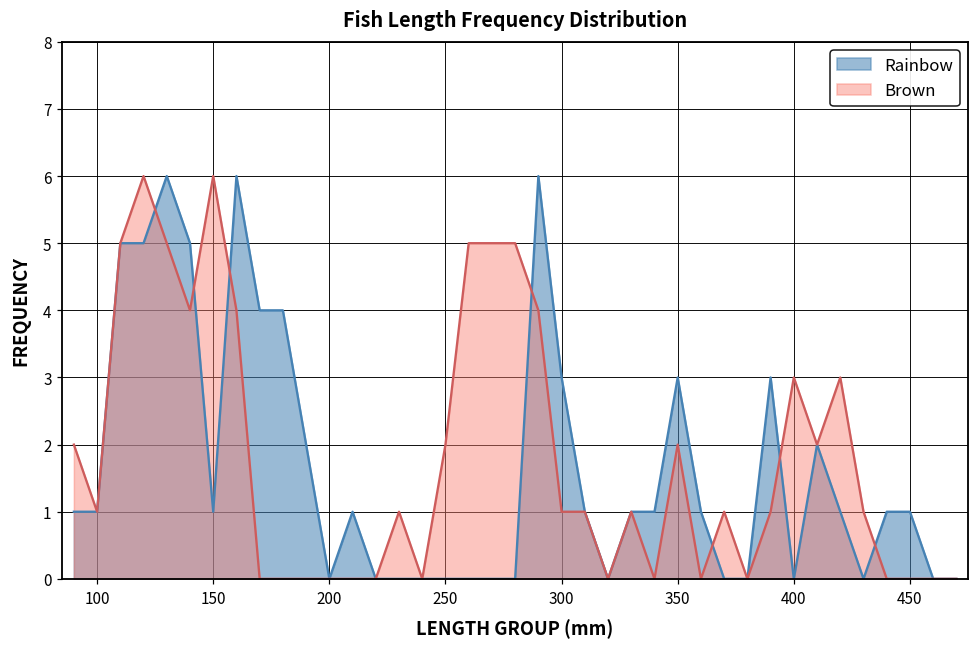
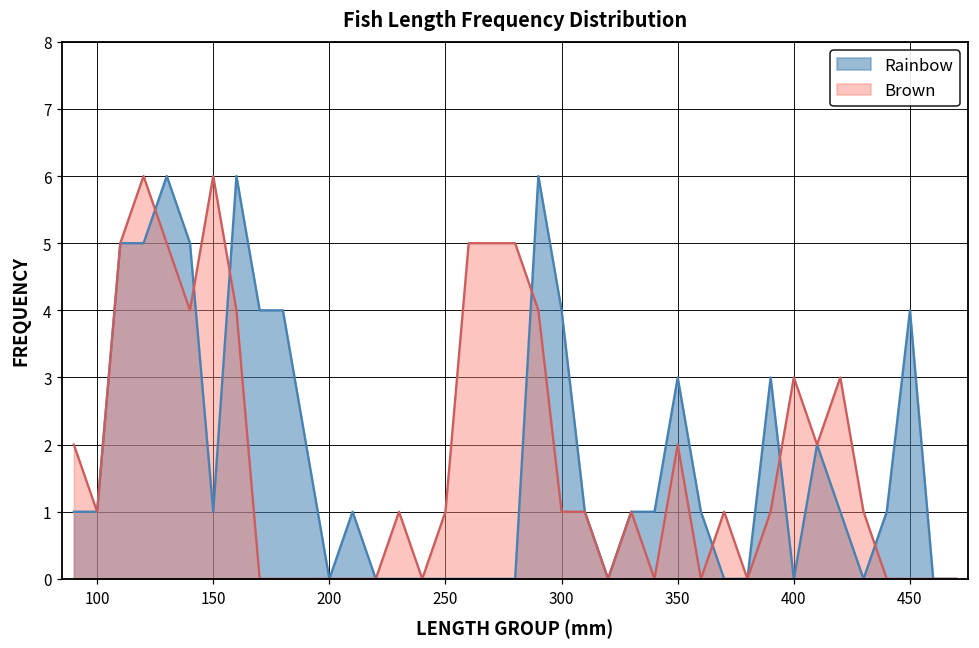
Brown, 250: 2 -> 1
Rainbow, 300: 3 -> 4
Rainbow, 450: 1 -> 4
